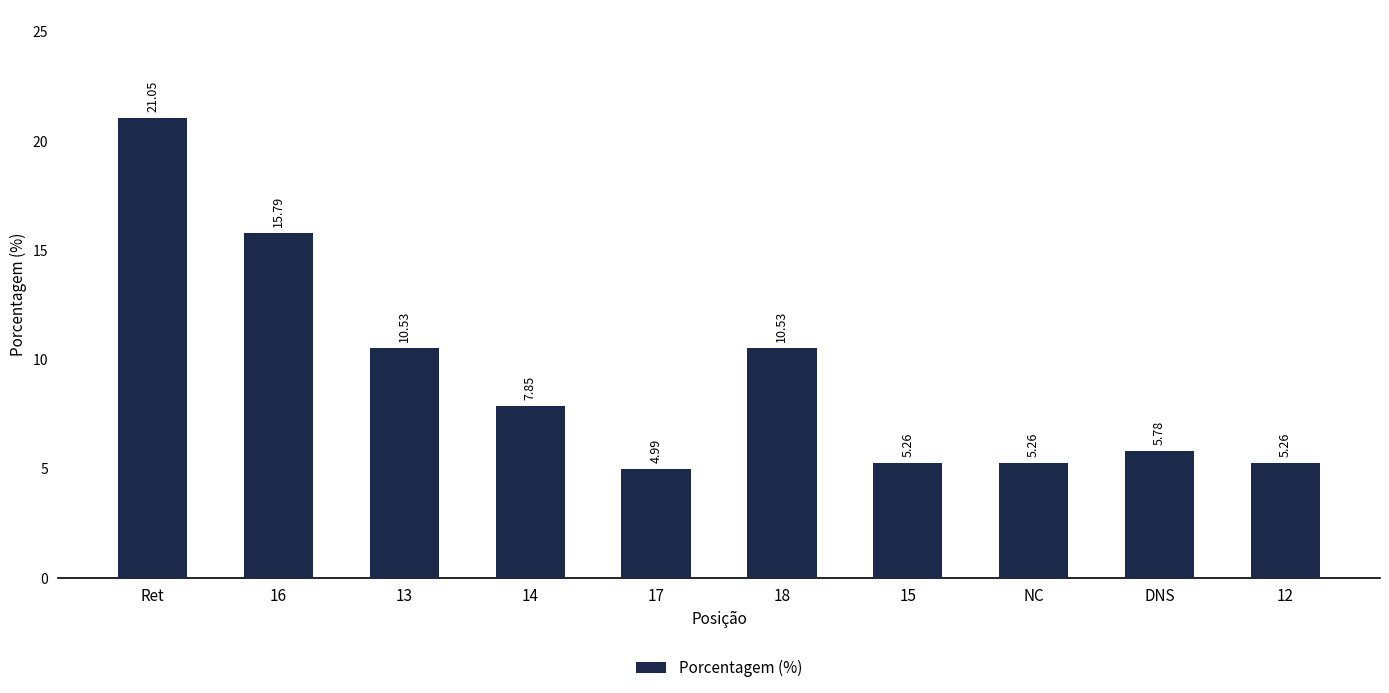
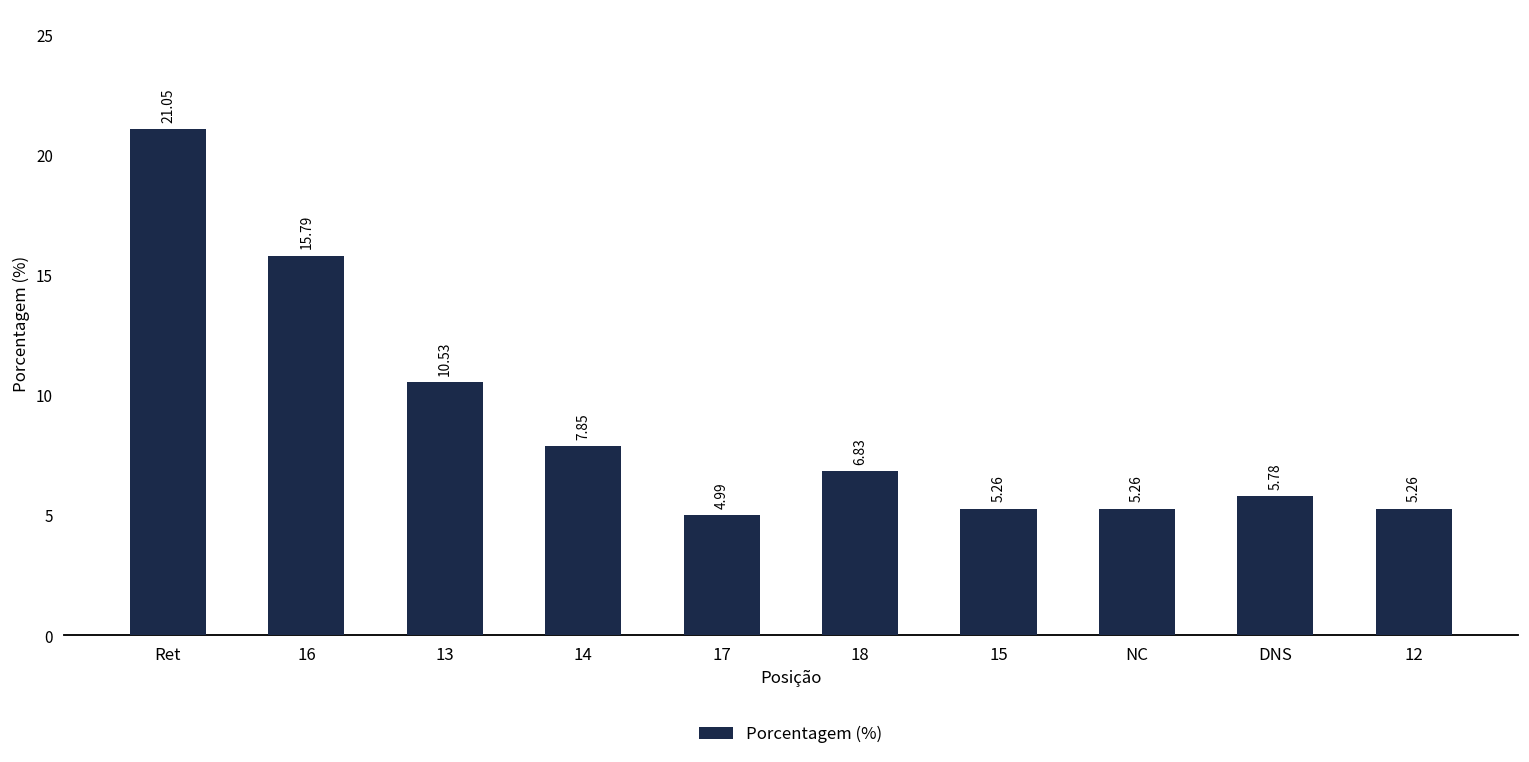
18: 10.53 -> 6.83
